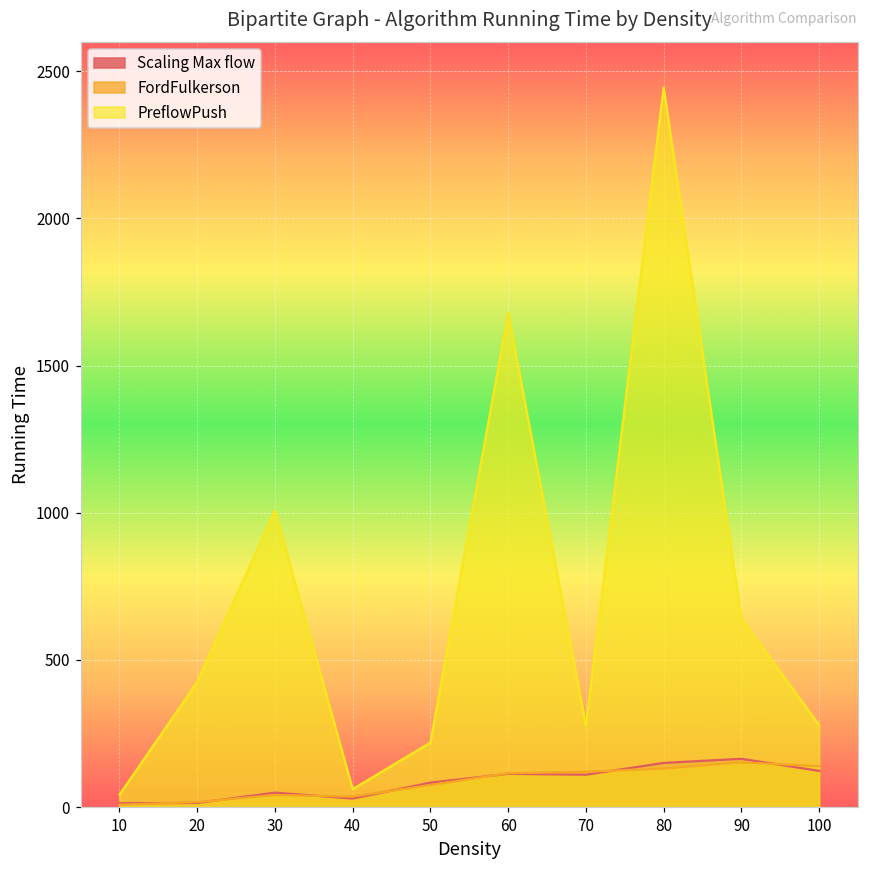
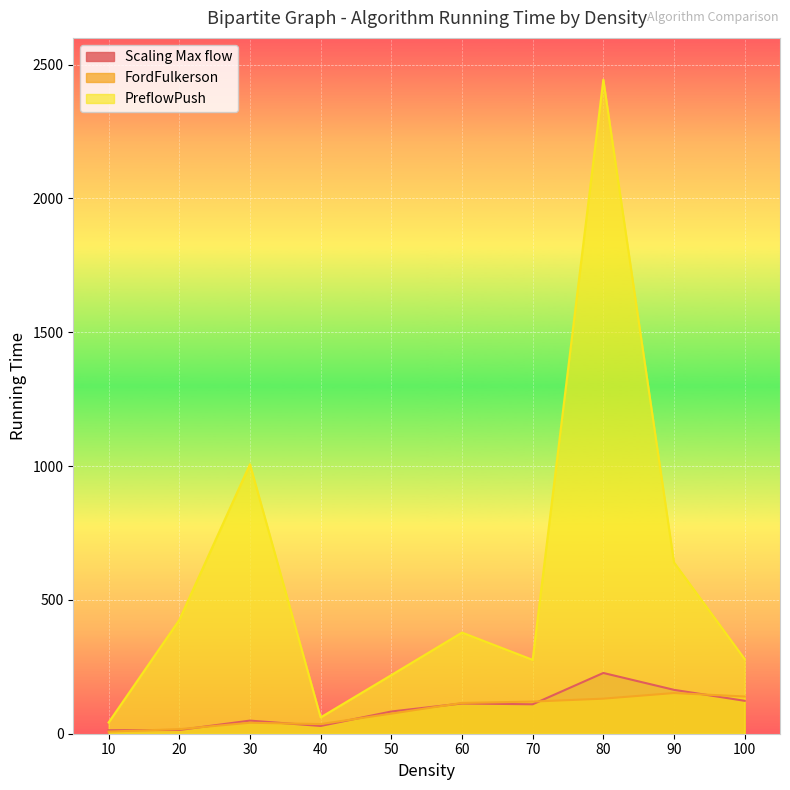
PreflowPush, 60: 1680 -> 380
Scaling Max flow, 80: 150 -> 230
